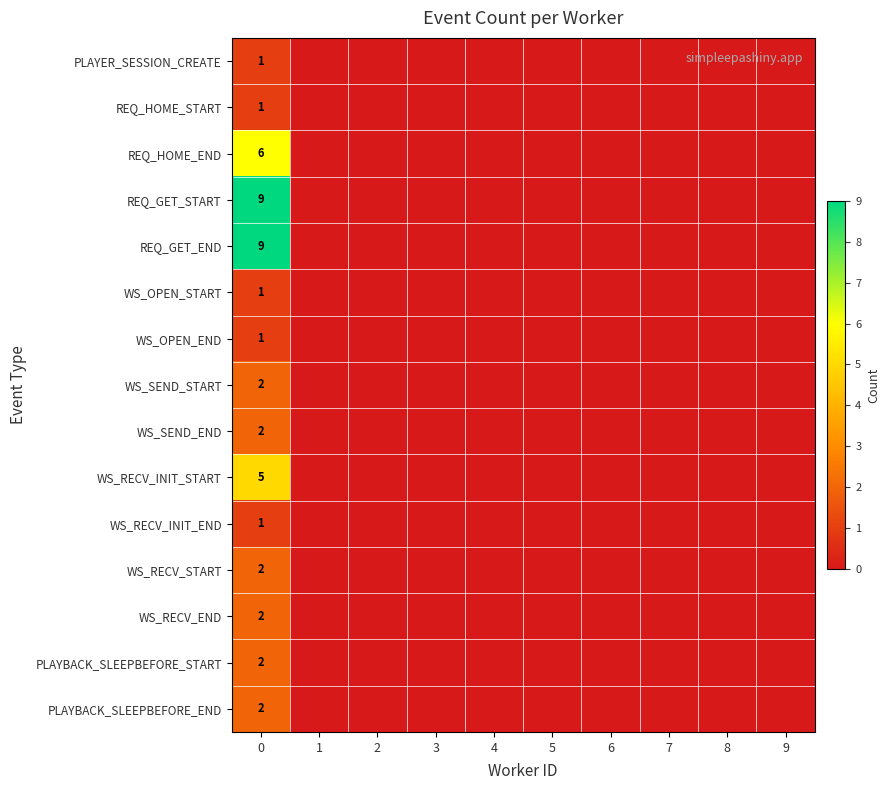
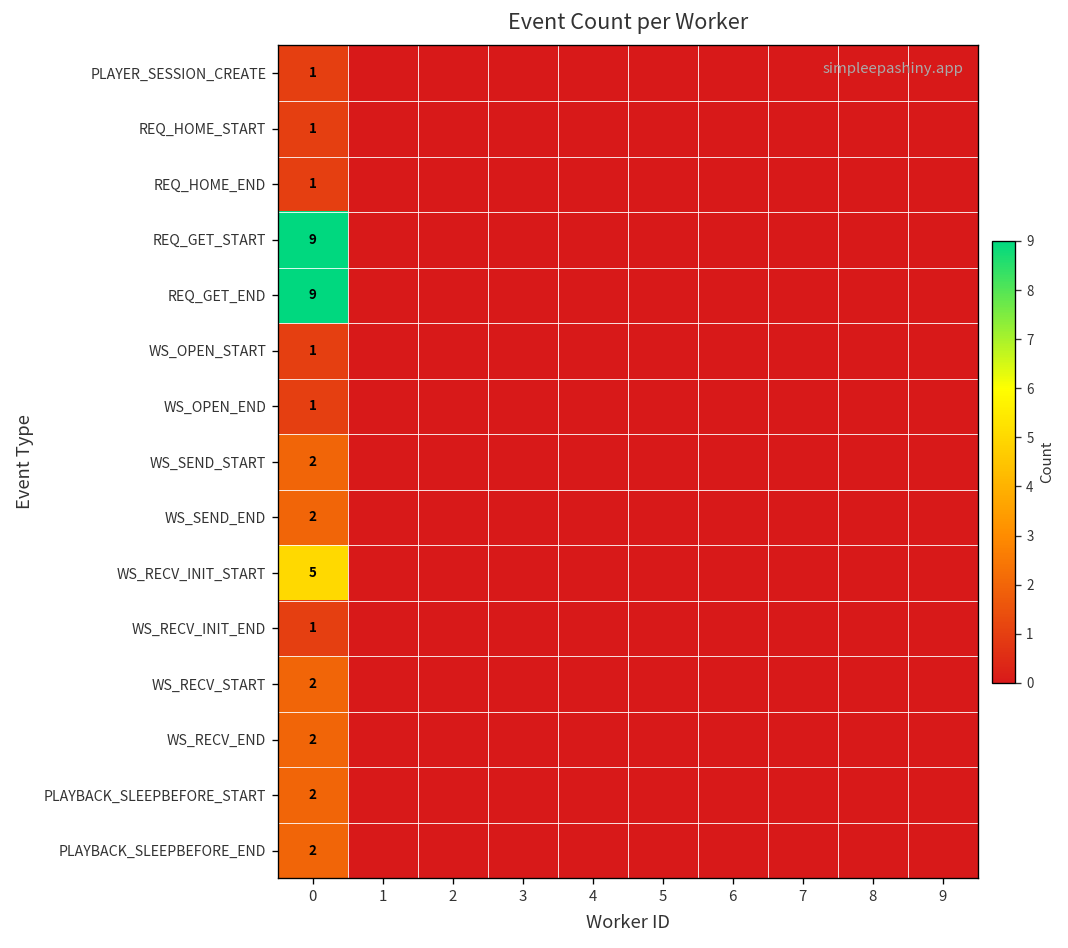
REQ_HOME_END, 0: 6 -> 1
